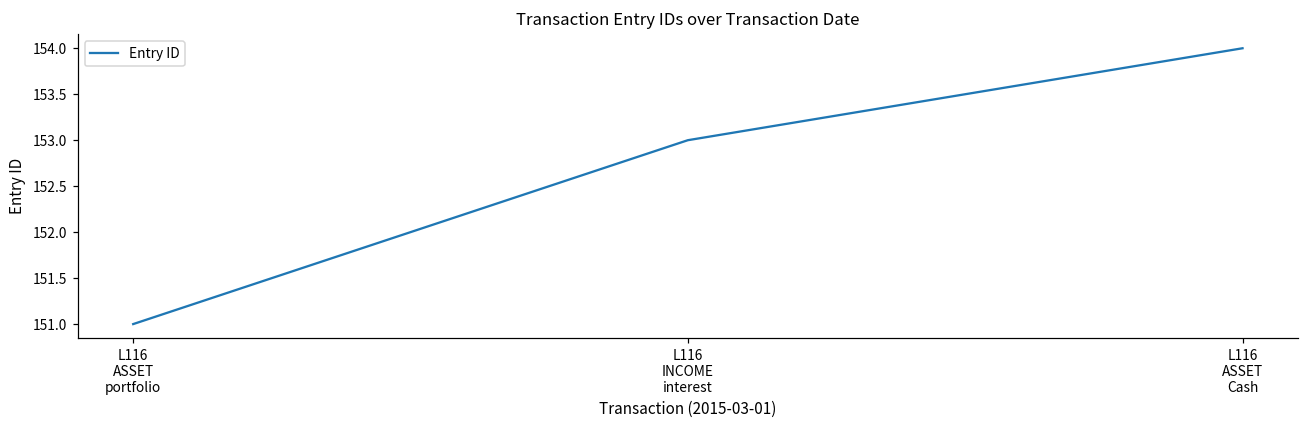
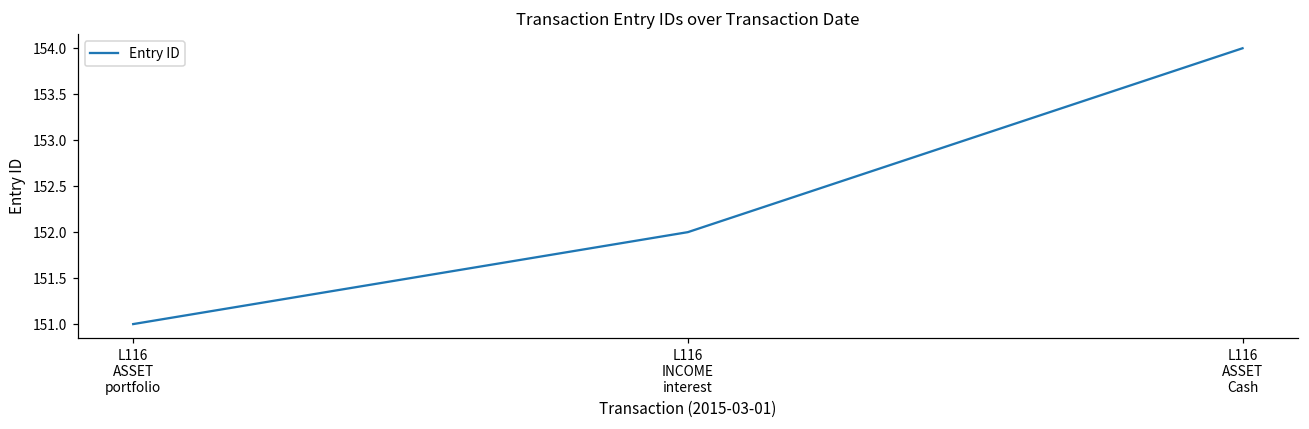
L116 INCOME interest: 153 -> 152
